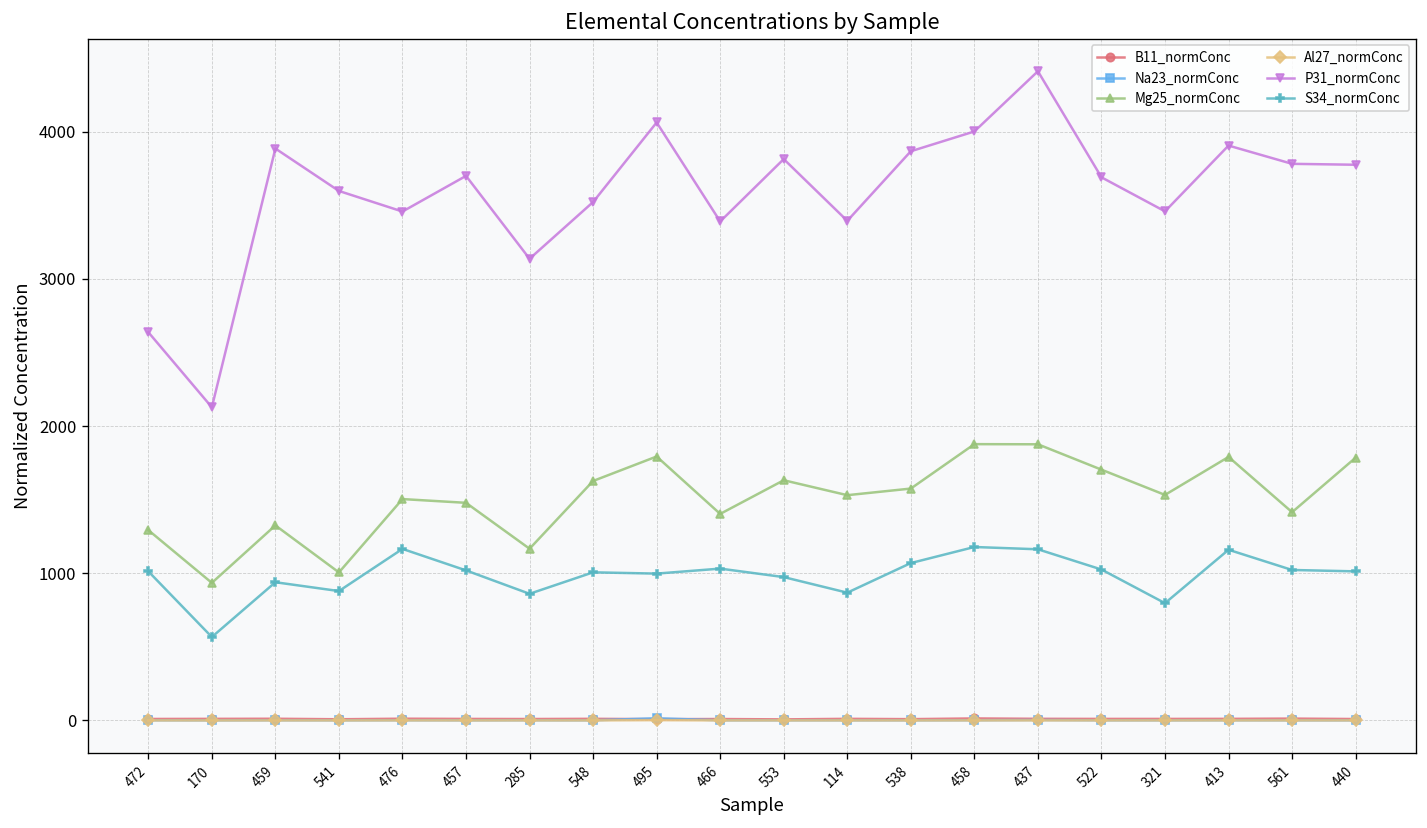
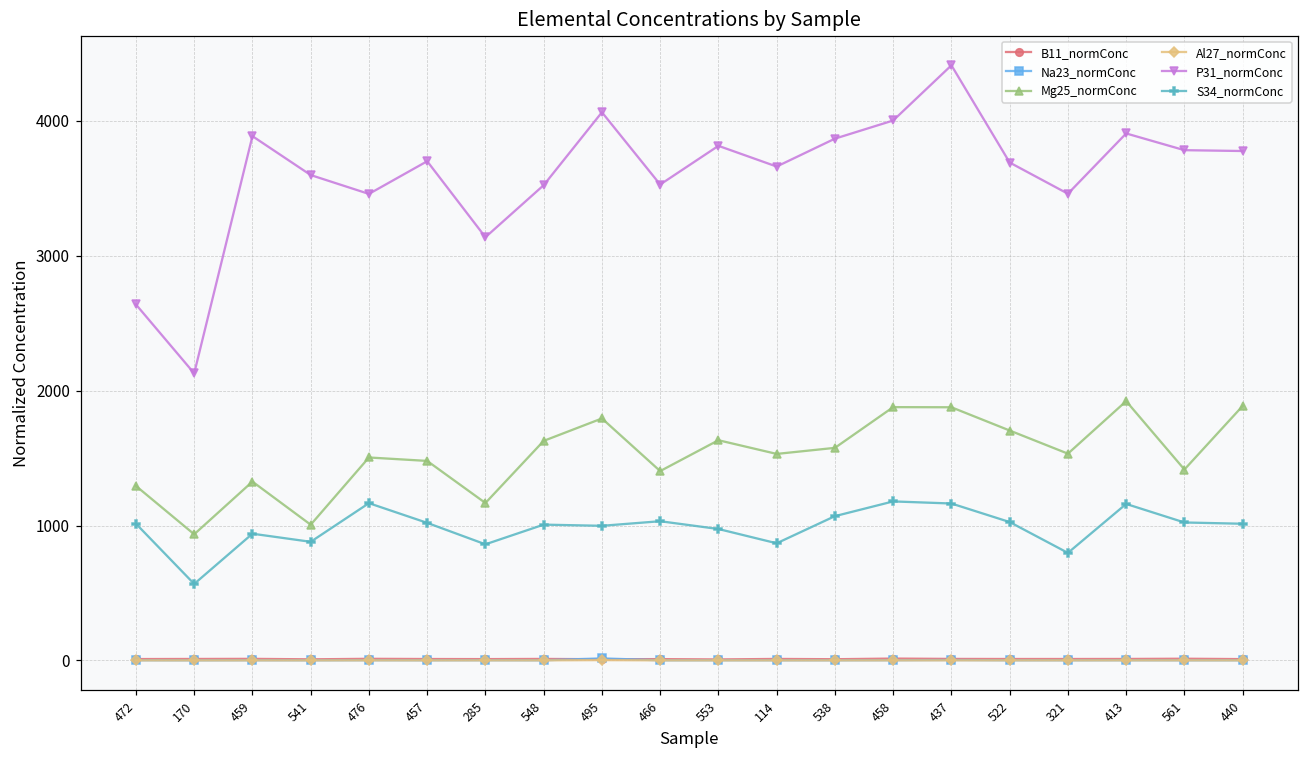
P31_normConc, 466: 3390 -> 3530
P31_normConc, 114: 3400 -> 3660
Mg25_normConc, 413: 1790 -> 1920
Mg25_normConc, 440: 1790 -> 1890
